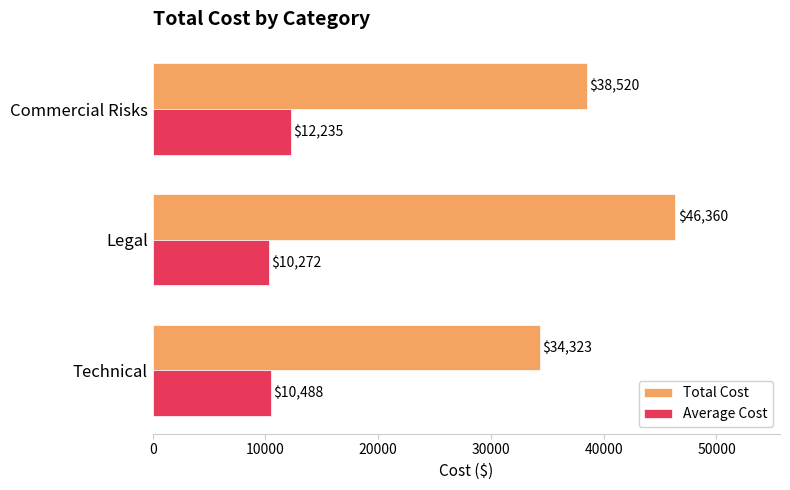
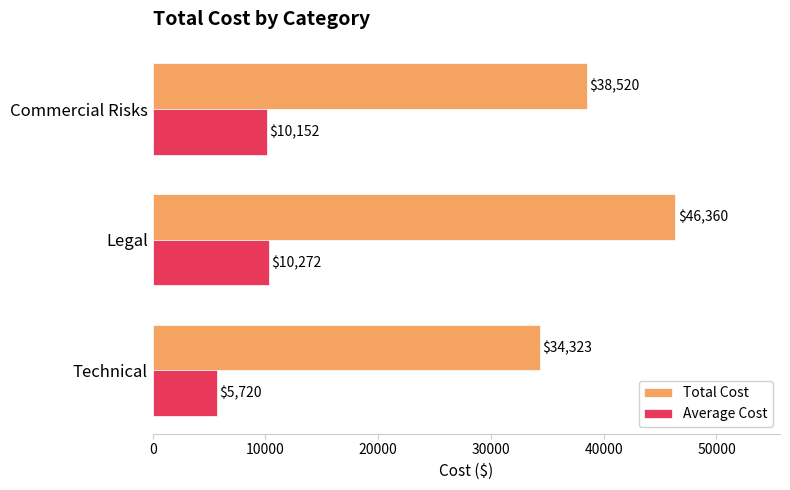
Average Cost, Commercial Risks: $12,235 -> $10,152
Average Cost, Technical: $10,488 -> $5,720
